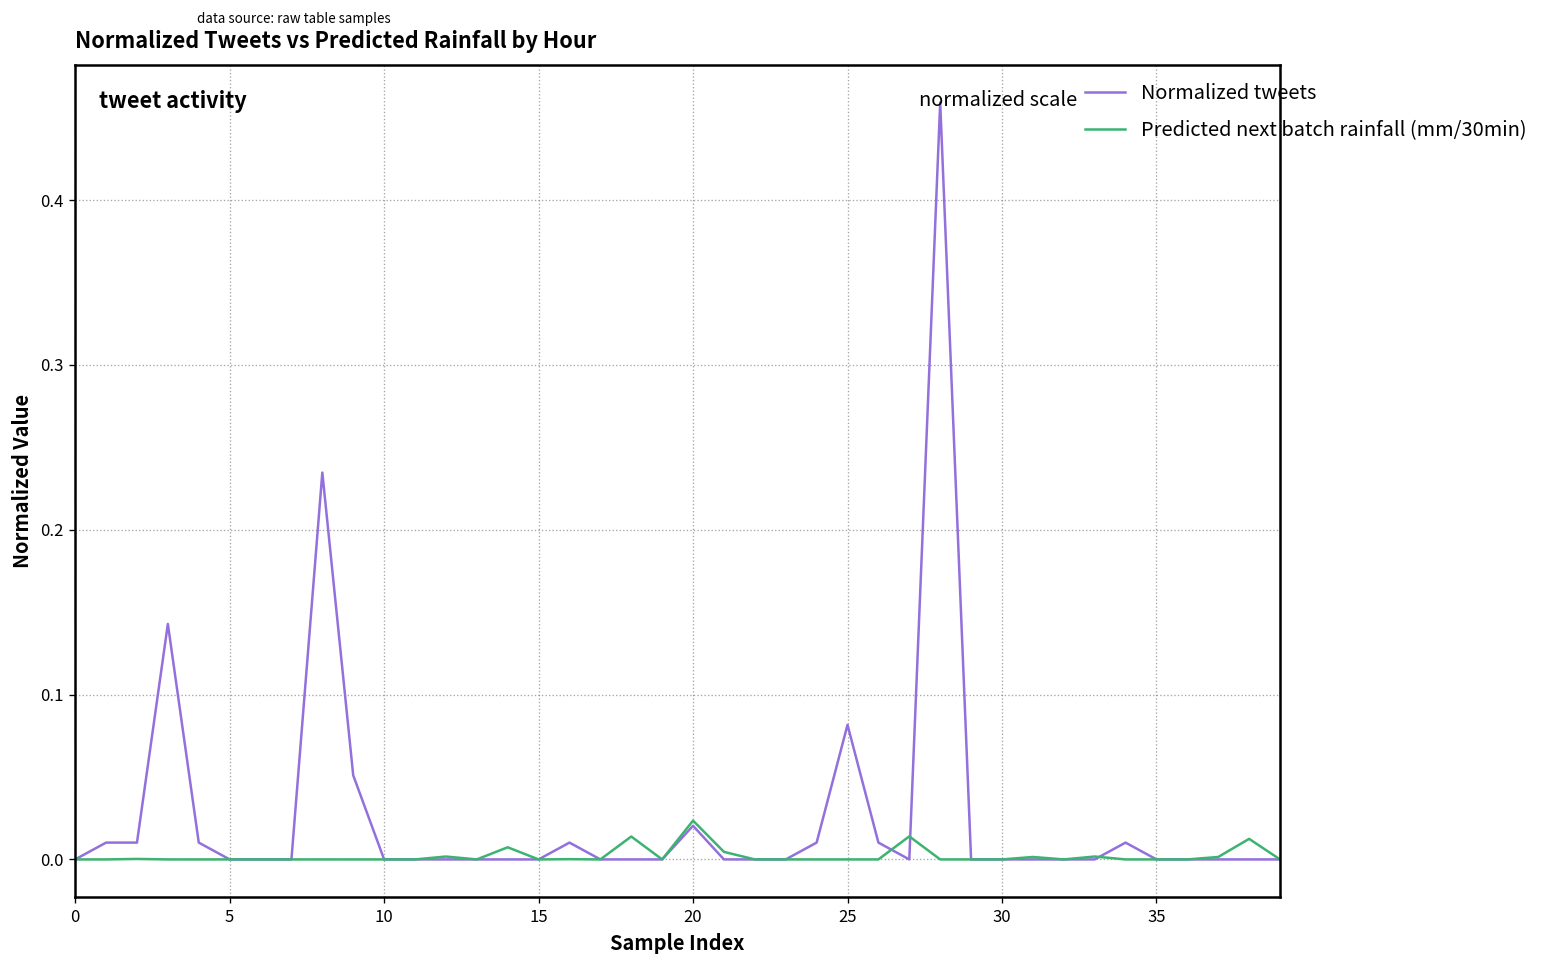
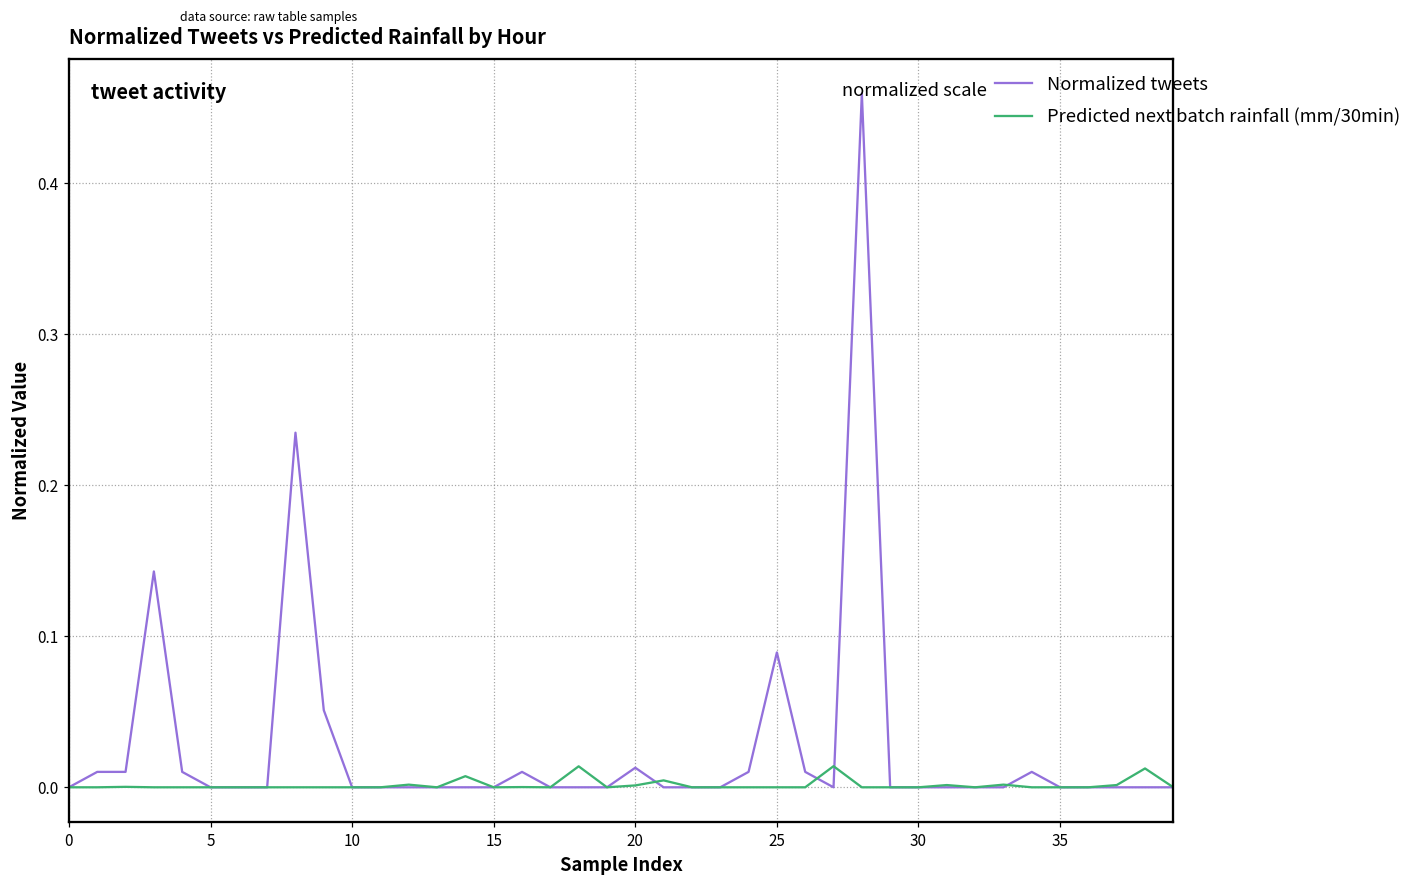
Normalized tweets, 20: 0.020 -> 0.013
Predicted next batch rainfall (mm/30min), 20: 0.024 -> 0.001
Normalized tweets, 25: 0.082 -> 0.089
